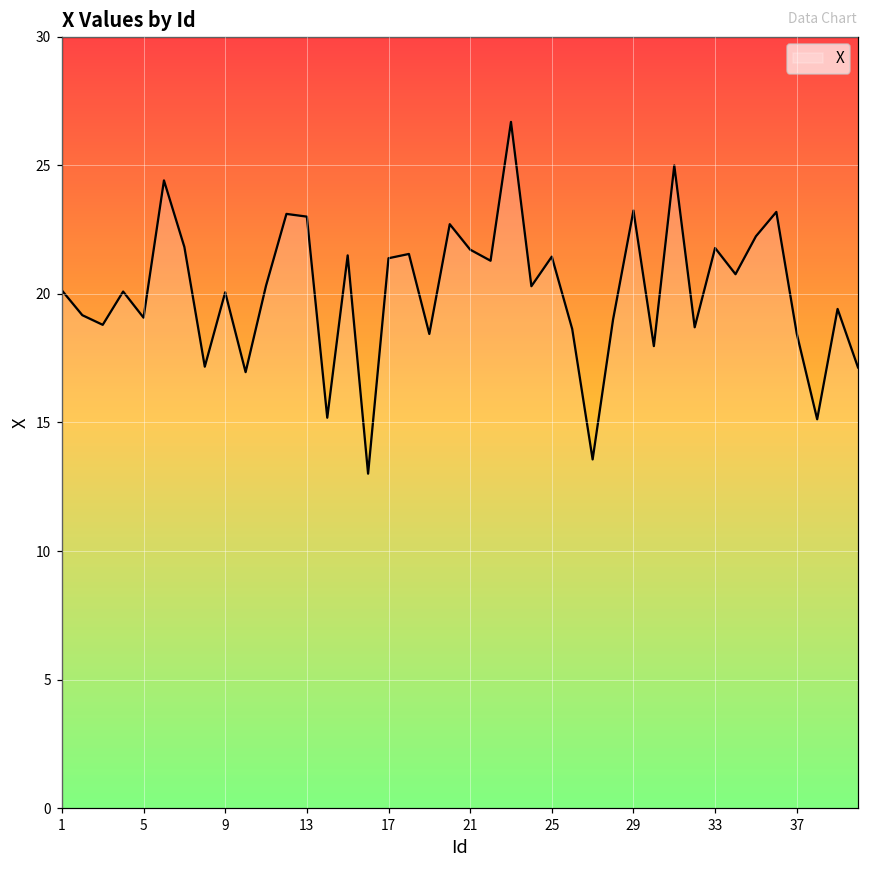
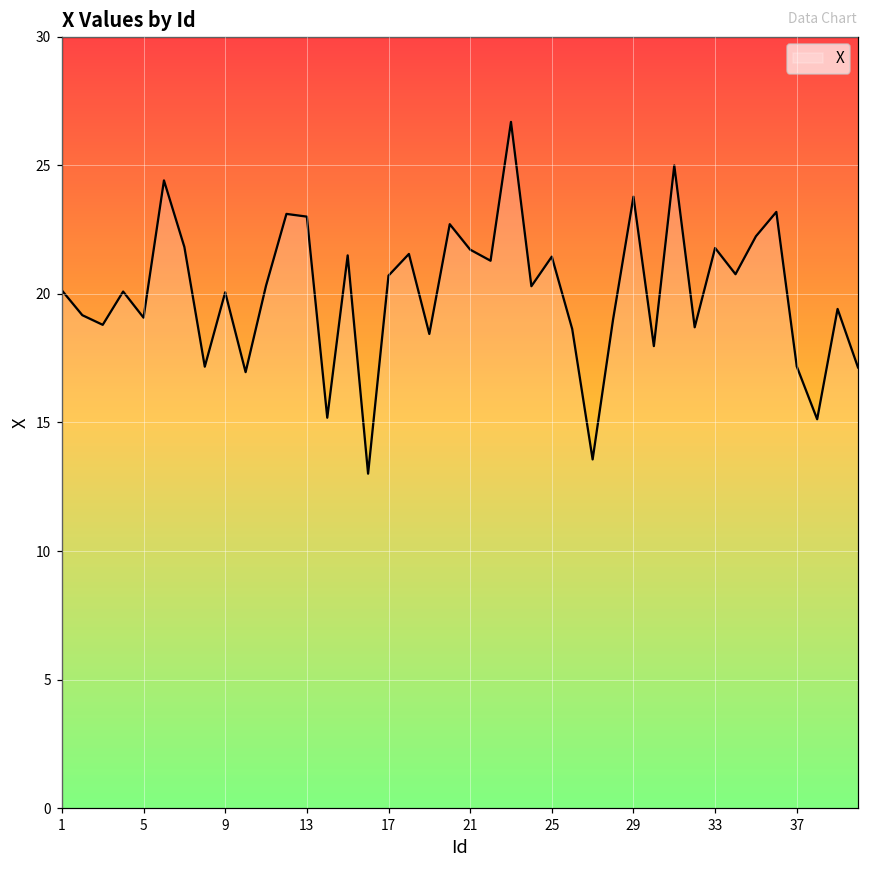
17: 21.4 -> 20.7
29: 23.2 -> 23.8
37: 18.5 -> 17.2
